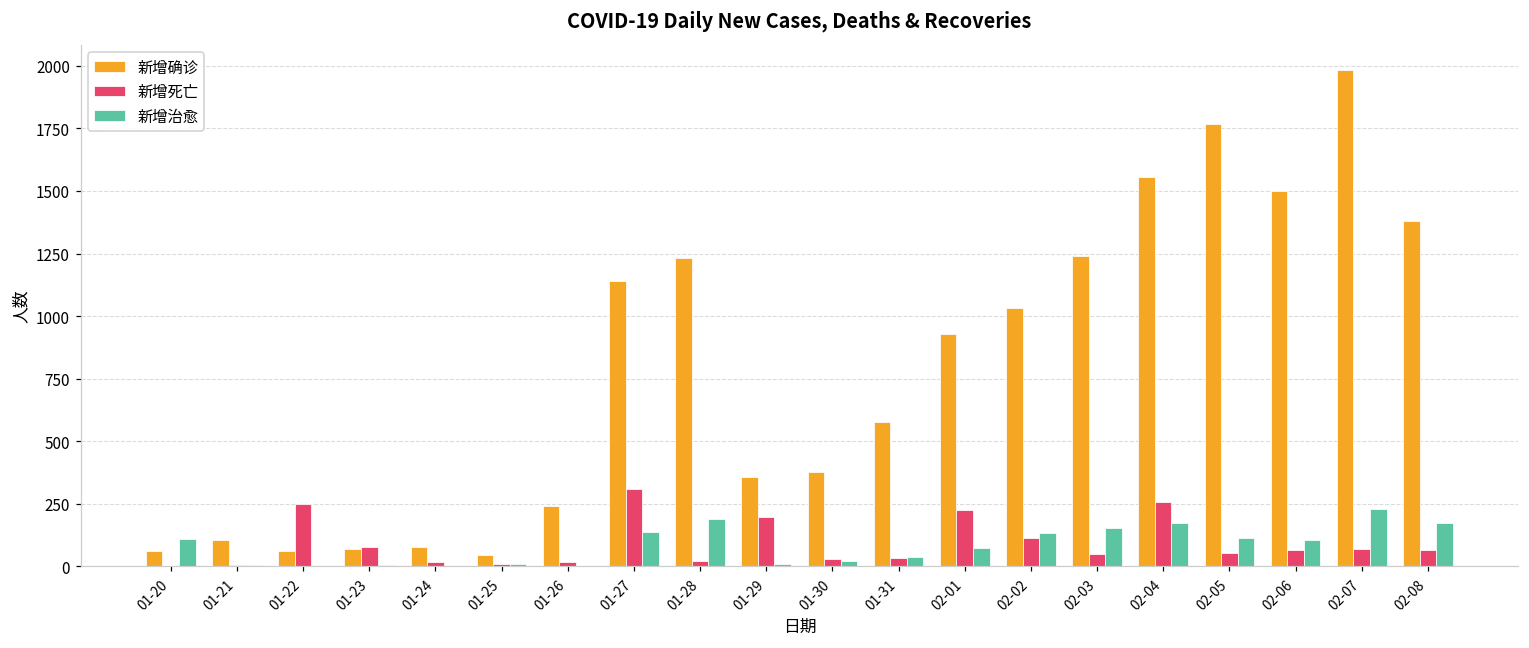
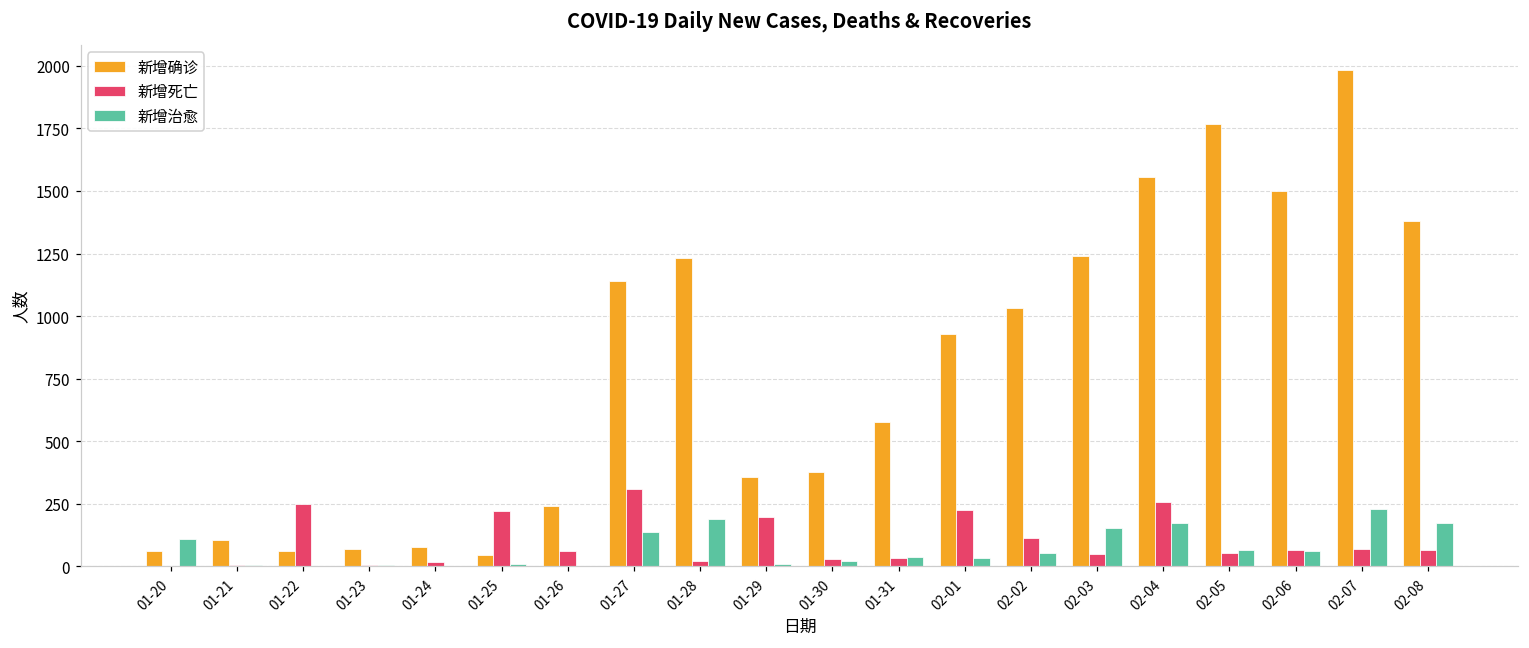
新增死亡, 01-23: 80 -> 10
新增死亡, 01-25: 10 -> 220
新增死亡, 01-26: 20 -> 60
新增治愈, 02-01: 70 -> 30
新增治愈, 02-02: 130 -> 50
新增治愈, 02-05: 110 -> 60
新增治愈, 02-06: 100 -> 60
